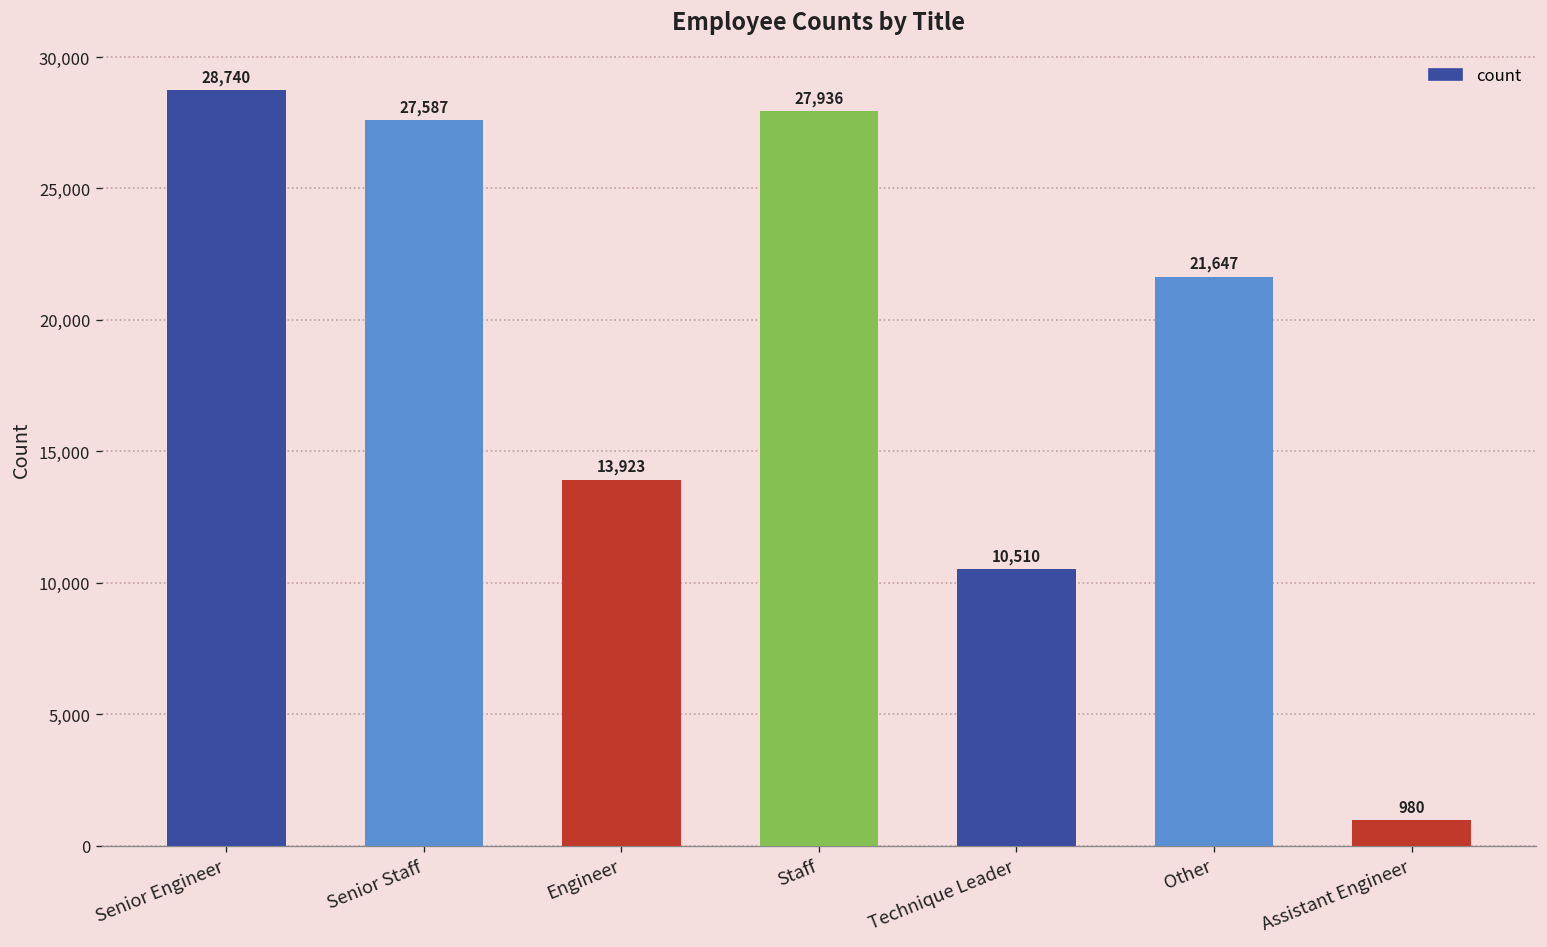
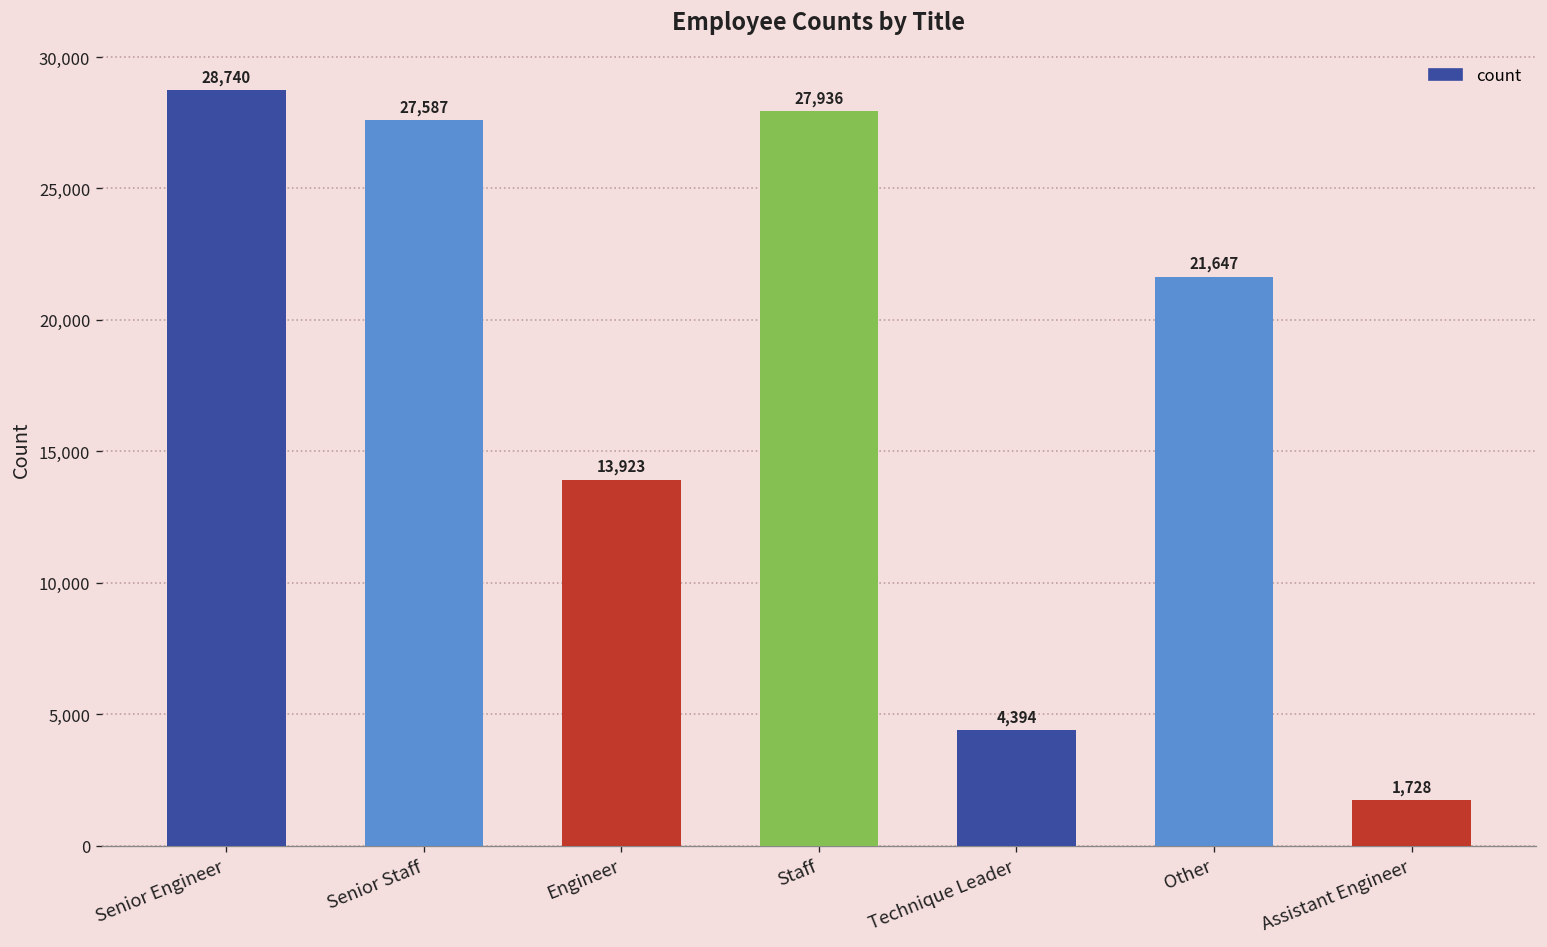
Technique Leader: 10,510 -> 4,394
Assistant Engineer: 980 -> 1,728
